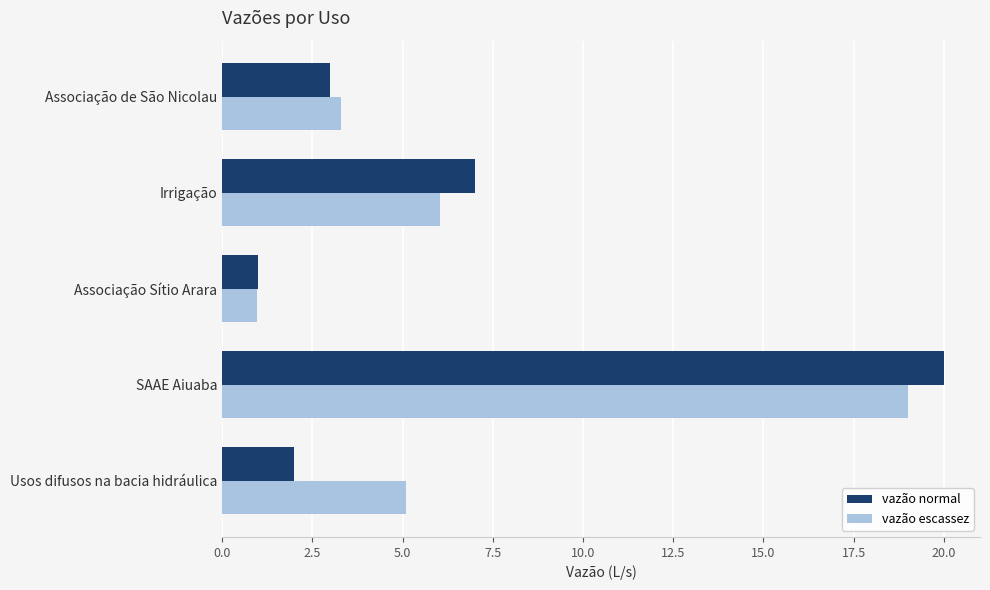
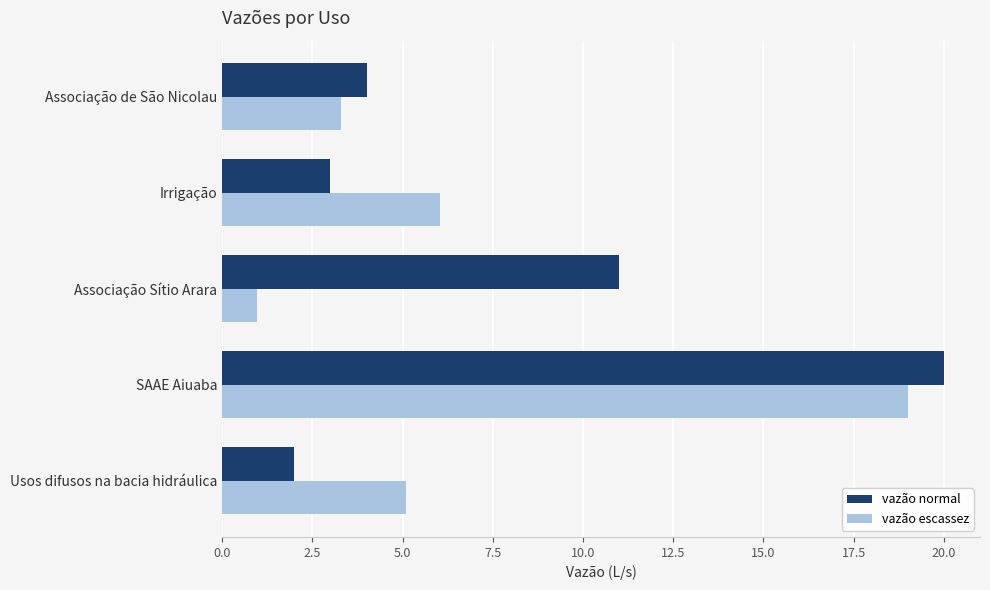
vazão normal, Associação de São Nicolau: 3 -> 4
vazão normal, Irrigação: 7 -> 3
vazão normal, Associação Sítio Arara: 1 -> 11
